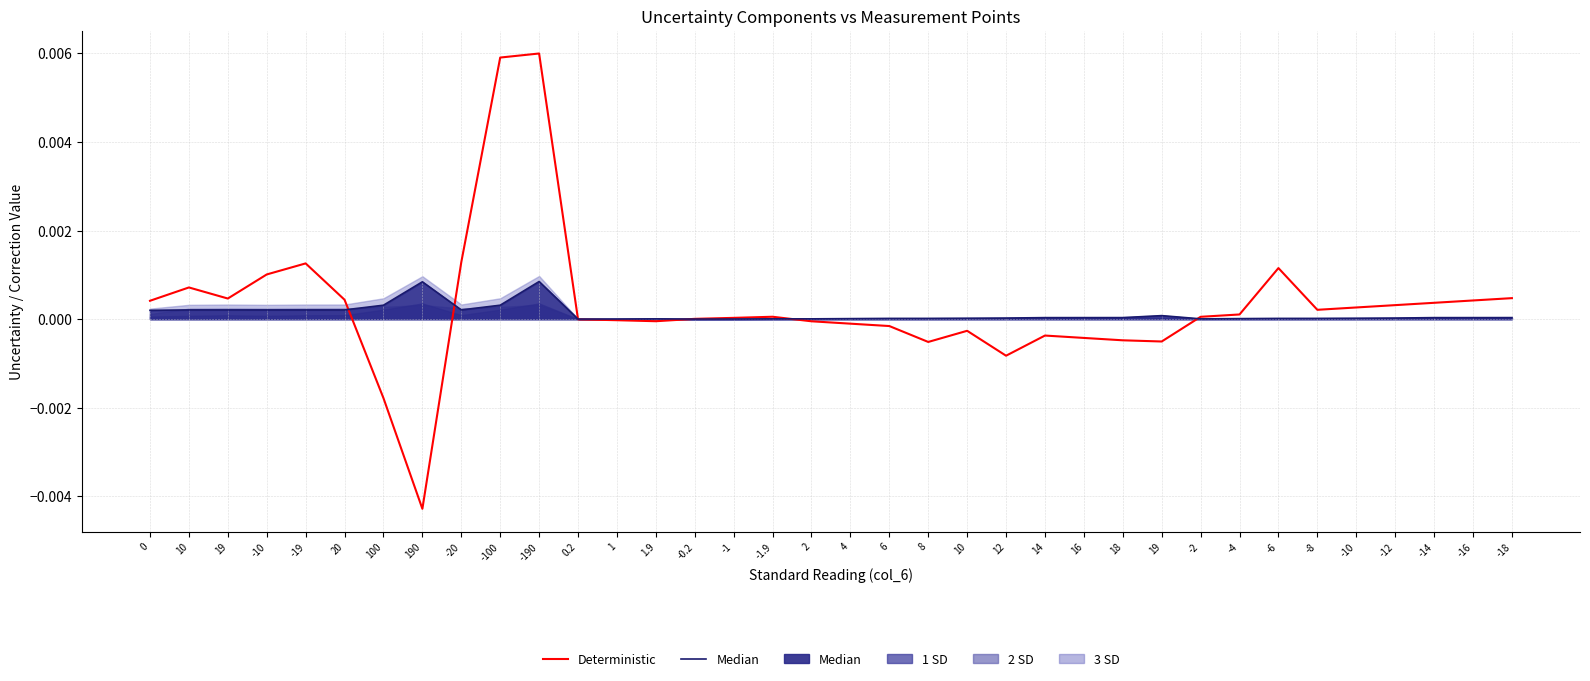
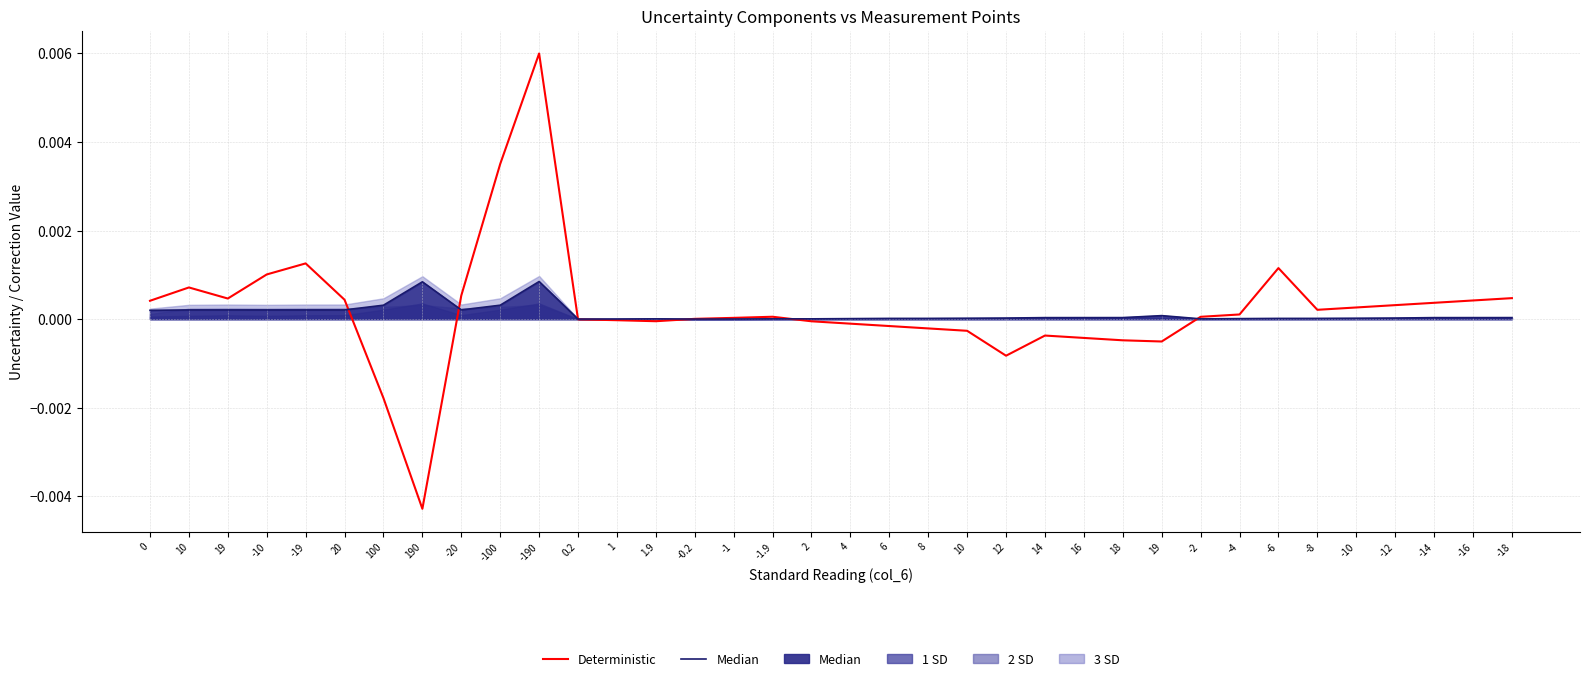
Deterministic, -20: 0.0013 -> 0.0005
Deterministic, -100: 0.0059 -> 0.0035
Deterministic, 8: -0.0005 -> -0.0002
